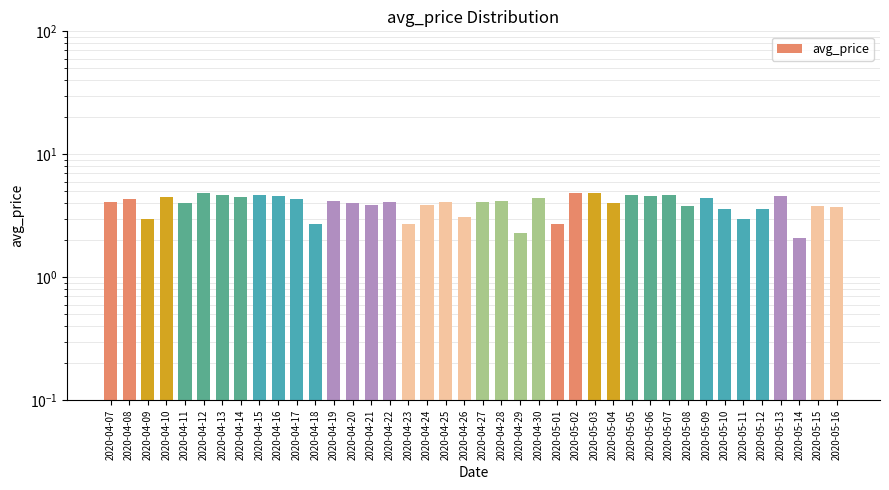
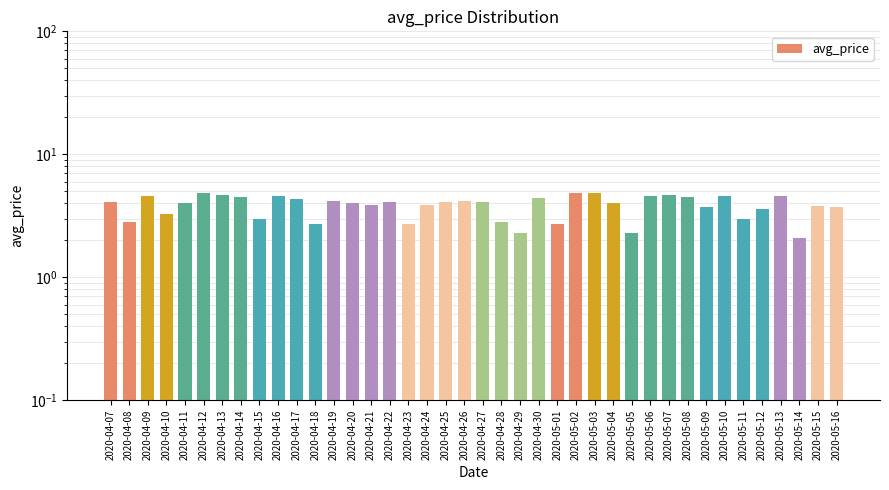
2020-04-08: 4.3 -> 2.8
2020-04-09: 3.0 -> 4.6
2020-04-10: 4.5 -> 3.3
2020-04-15: 4.7 -> 3.0
2020-04-26: 3.1 -> 4.2
2020-04-28: 4.2 -> 2.8
2020-05-05: 4.7 -> 2.3
2020-05-08: 3.8 -> 4.5
2020-05-09: 4.4 -> 3.7
2020-05-10: 3.6 -> 4.6
